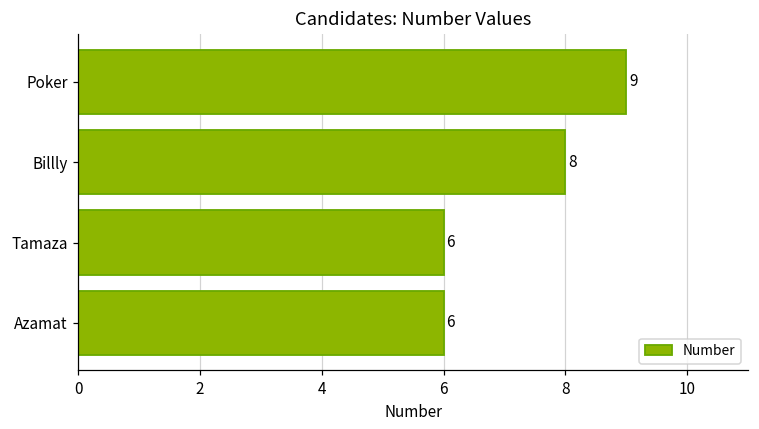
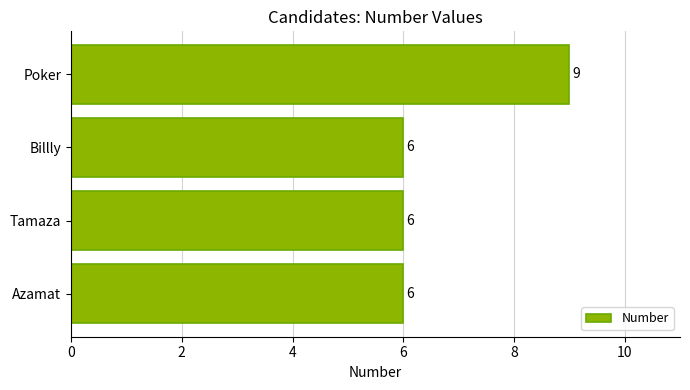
Billly: 8 -> 6
